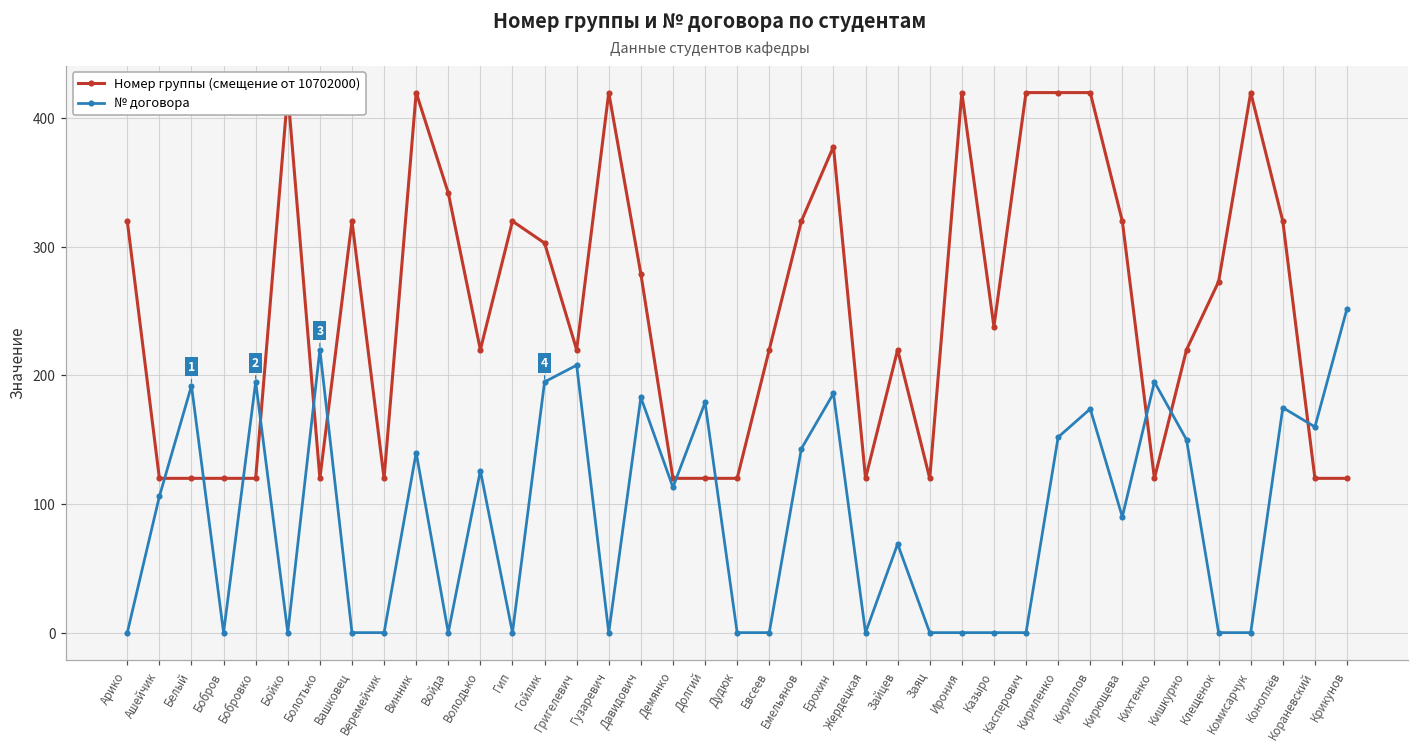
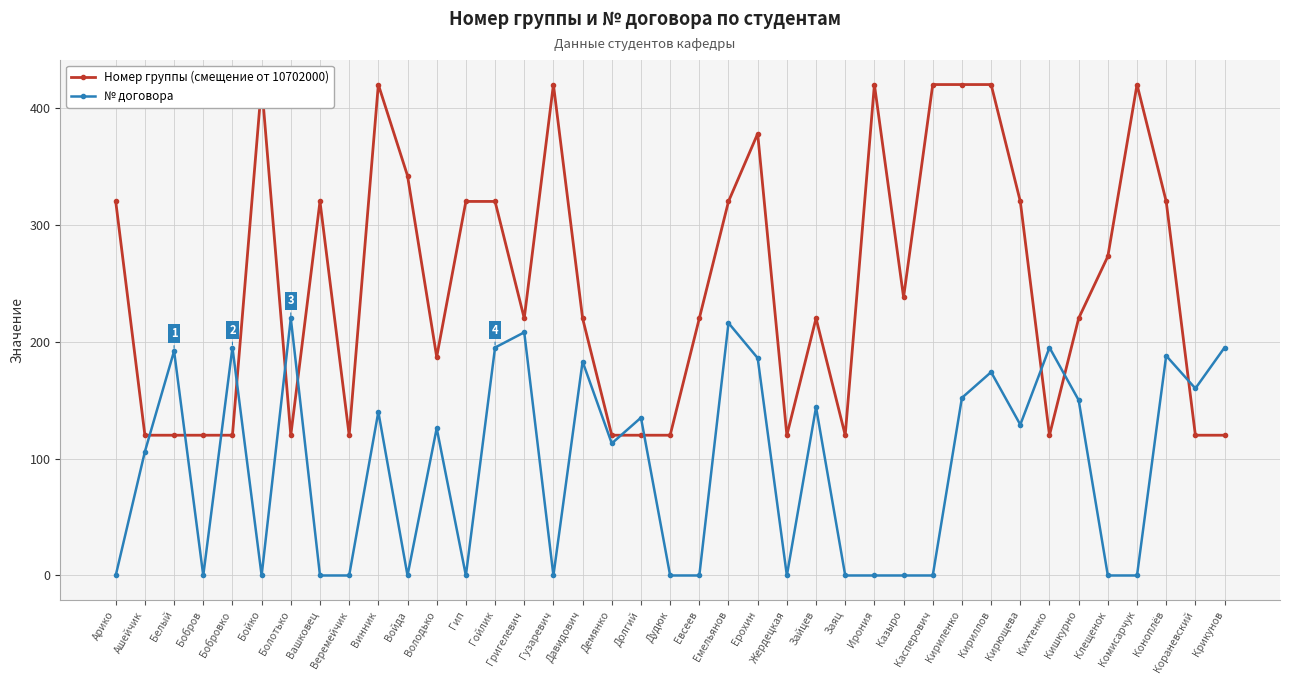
Номер группы (смещение от 10702000), Володько: 220 -> 187
Номер группы (смещение от 10702000), Гойлик: 303 -> 320
Номер группы (смещение от 10702000), Давидович: 279 -> 220
№ договора, Долгий: 179 -> 135
№ договора, Емельянов: 143 -> 216
№ договора, Зайцев: 69 -> 144
№ договора, Кирющева: 90 -> 129
№ договора, Коноплёв: 175 -> 188
№ договора, Крикунов: 252 -> 195
